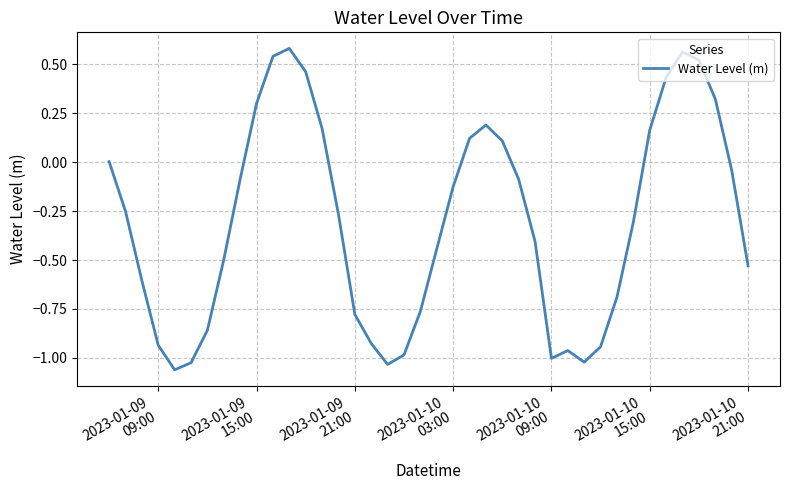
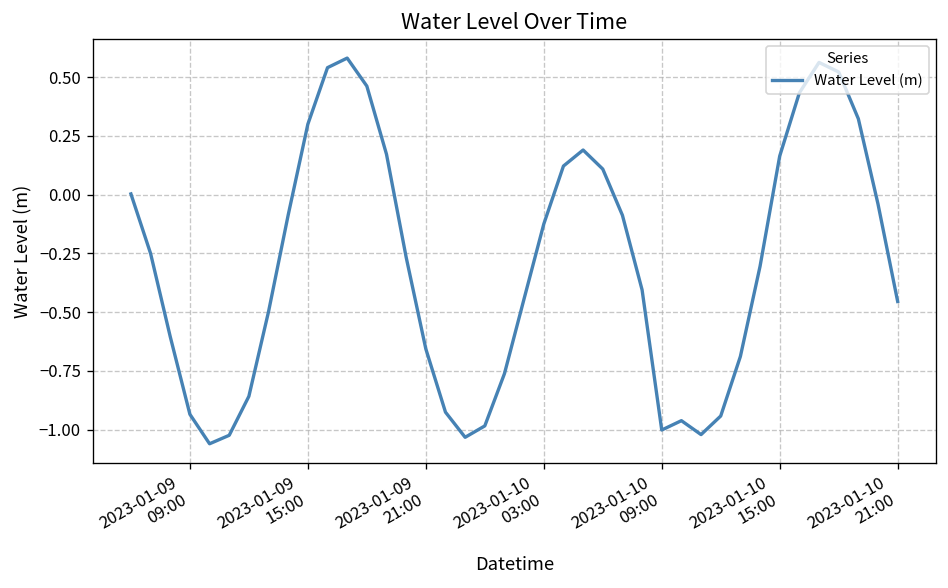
2023-01-09 21:00: -0.78 -> -0.66
2023-01-10 21:00: -0.53 -> -0.46
